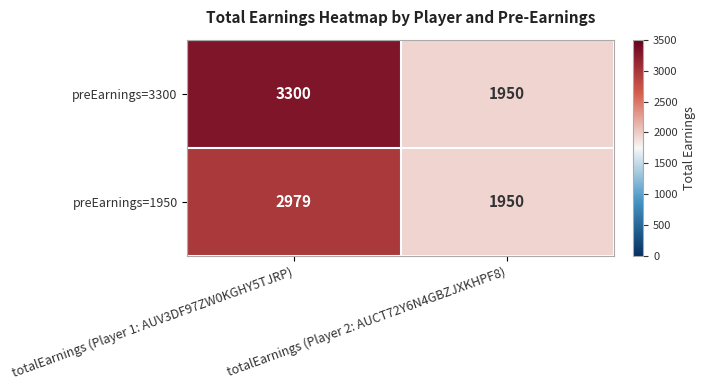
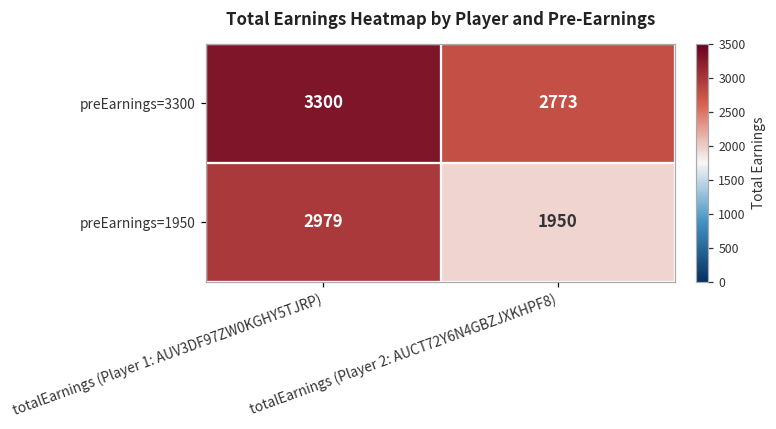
preEarnings=3300, totalEarnings (Player 2: AUCT72Y6N4GBZJXKHPF8): 1950 -> 2773
